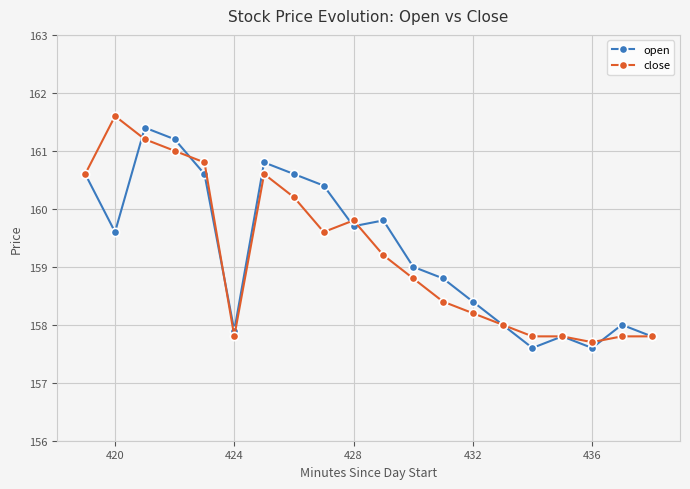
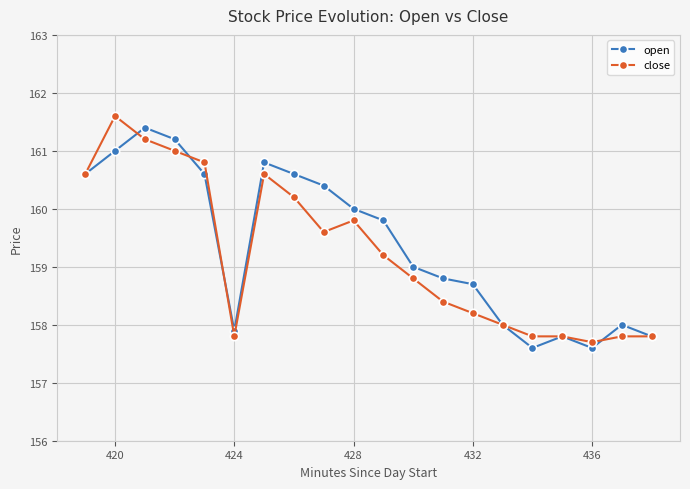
open, 420: 159.6 -> 161.0
open, 428: 159.7 -> 160.0
open, 432: 158.4 -> 158.7
